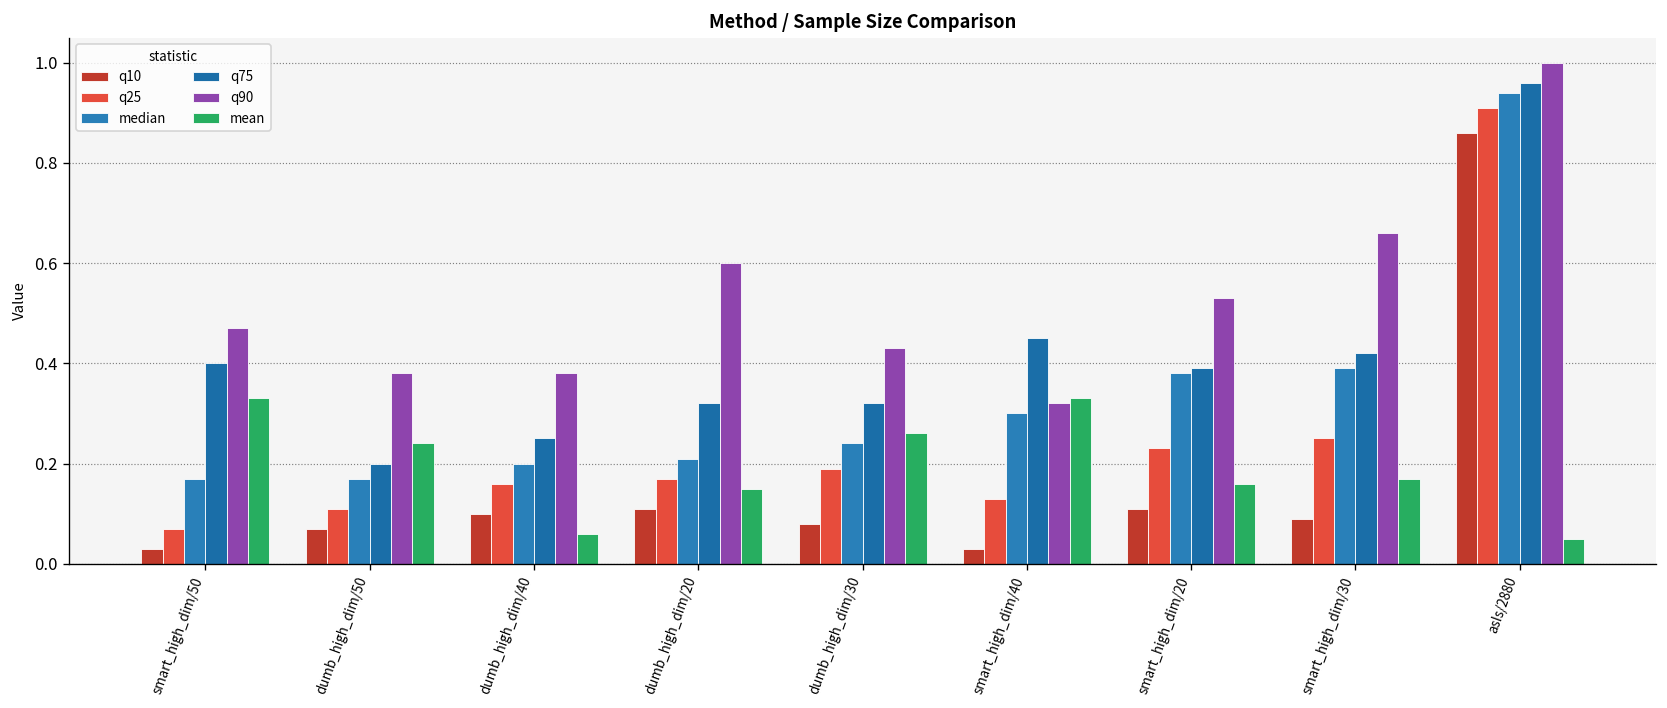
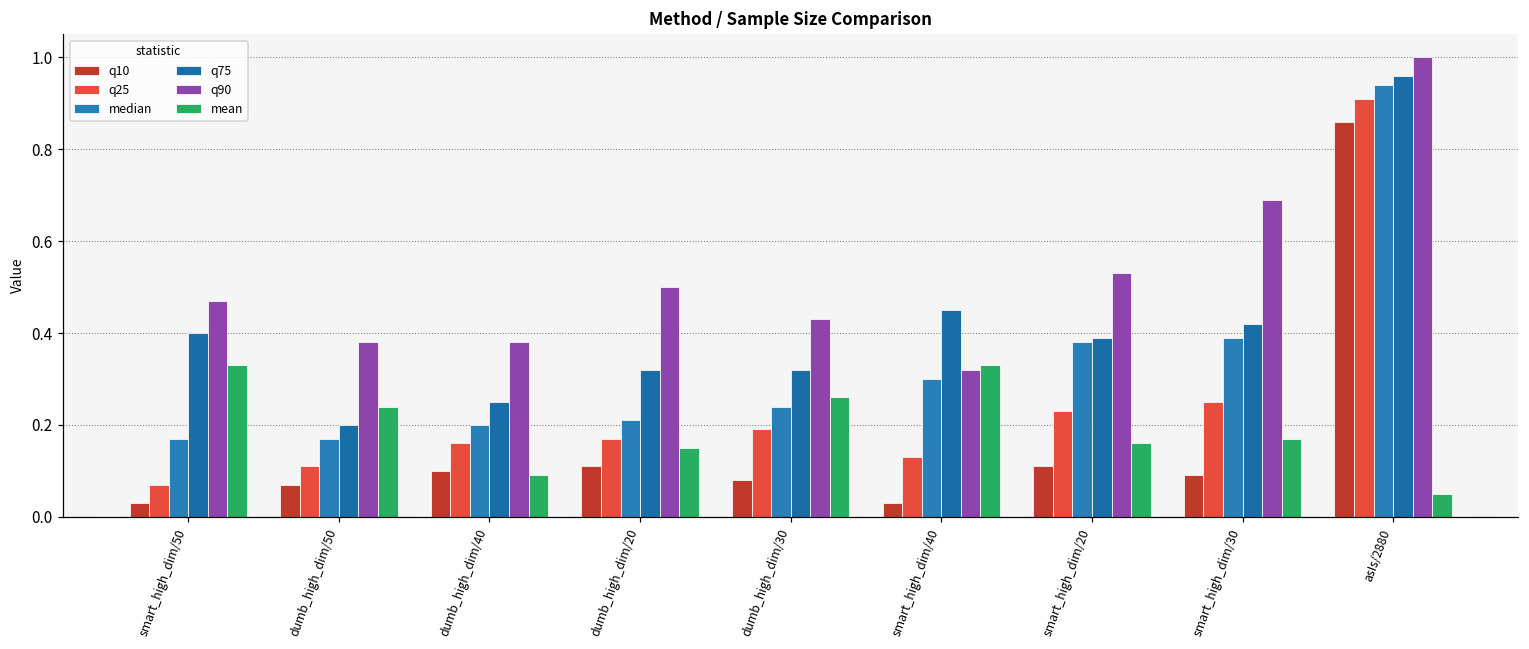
mean, dumb_high_dim/40: 0.06 -> 0.09
q90, dumb_high_dim/20: 0.6 -> 0.5
q90, smart_high_dim/30: 0.66 -> 0.69
